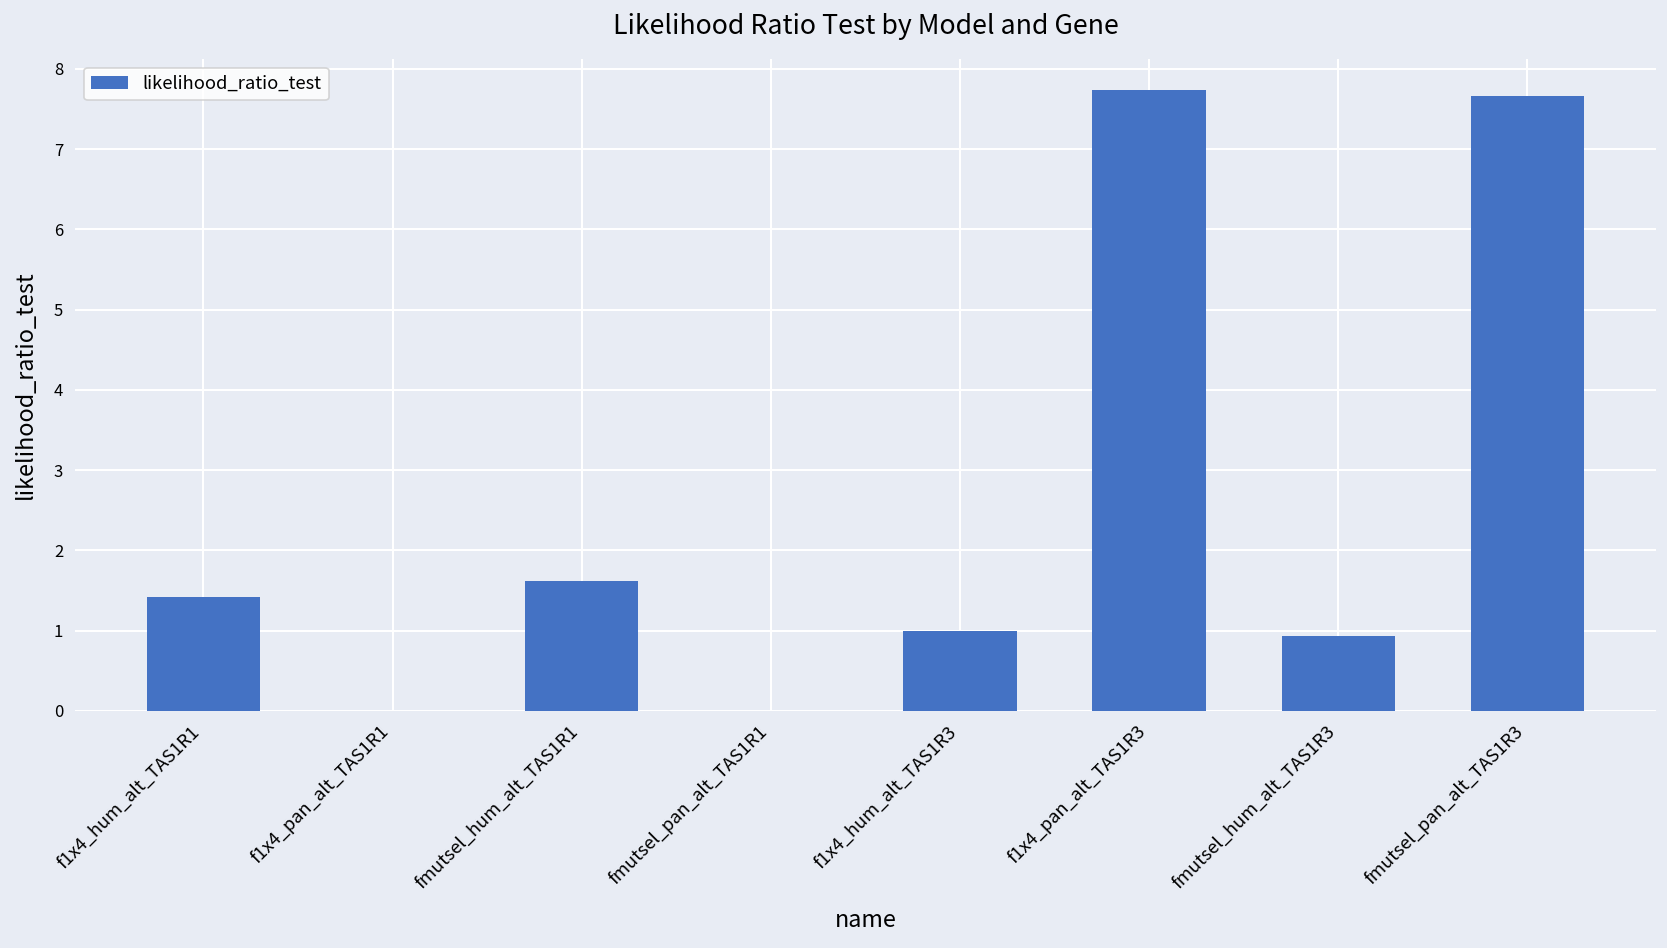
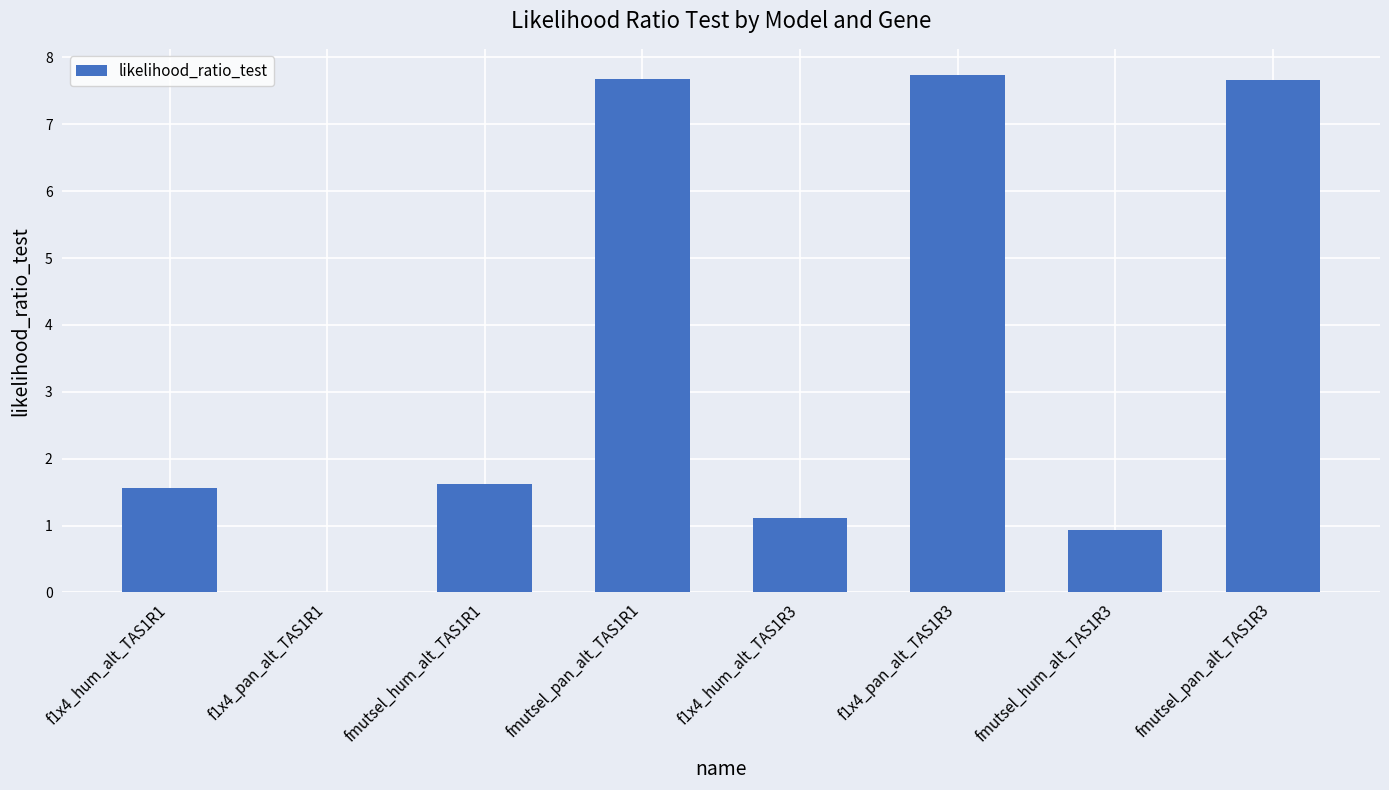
f1x4_hum_alt_TAS1R1: 1.4 -> 1.6
fmutsel_pan_alt_TAS1R1: 0.0 -> 7.7
f1x4_hum_alt_TAS1R3: 1.0 -> 1.1
